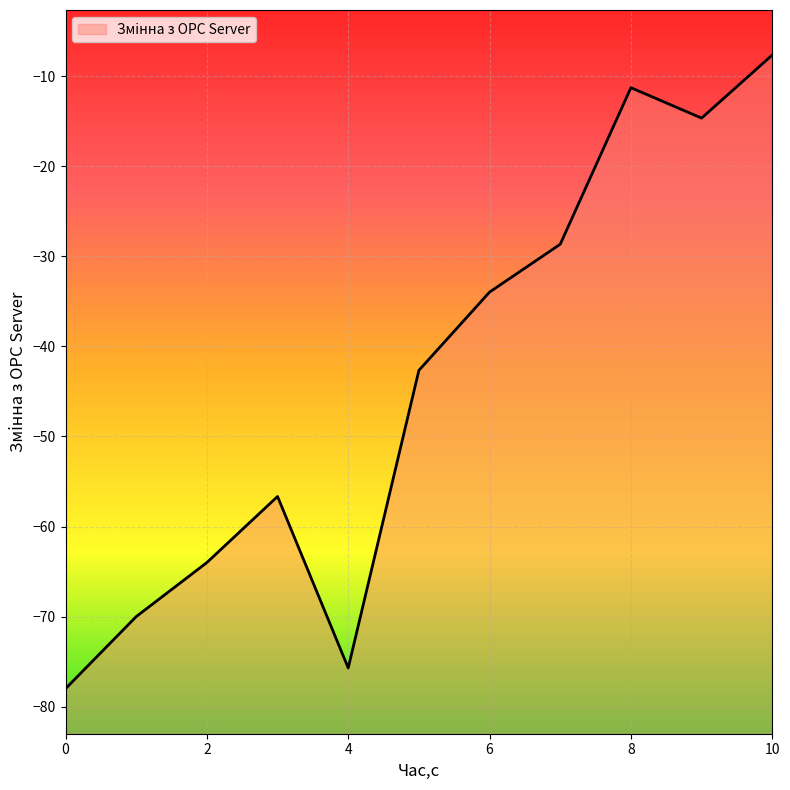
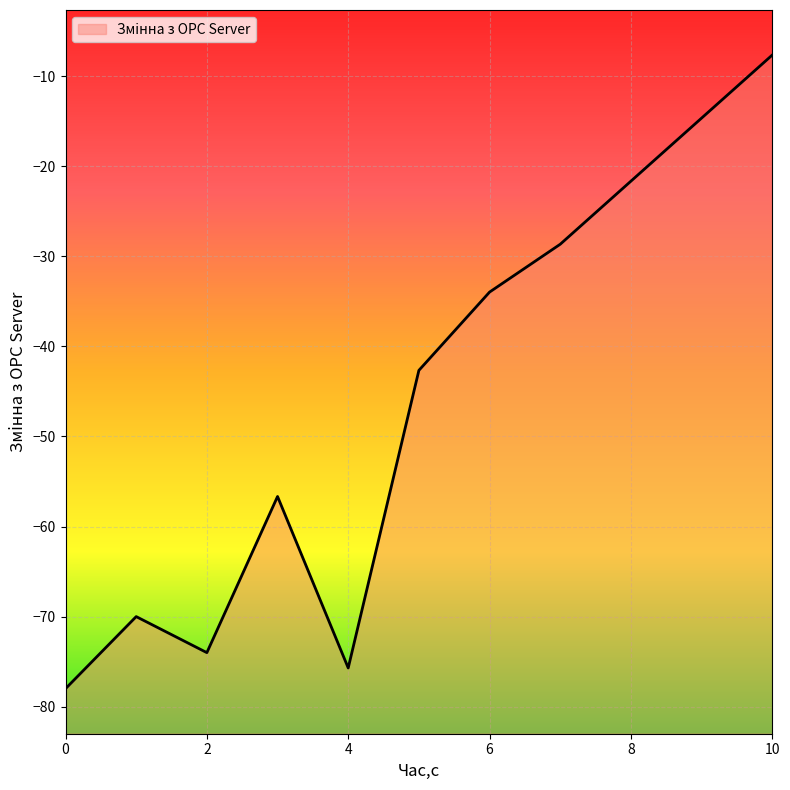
2: -64 -> -74
8: -11 -> -22
